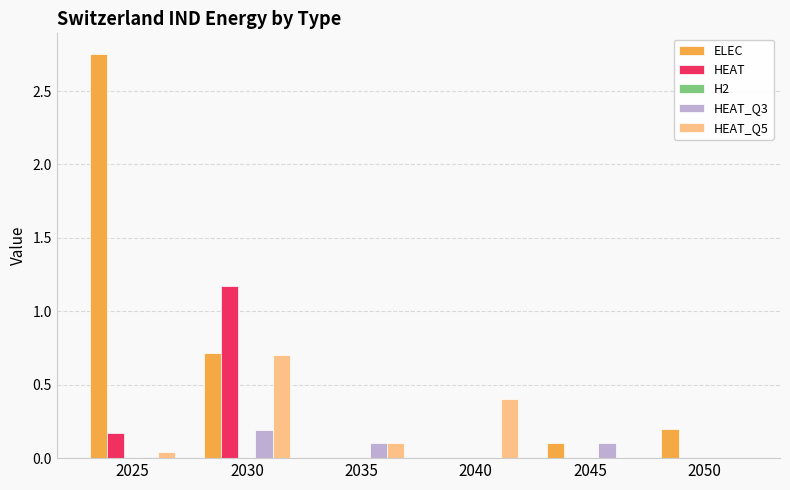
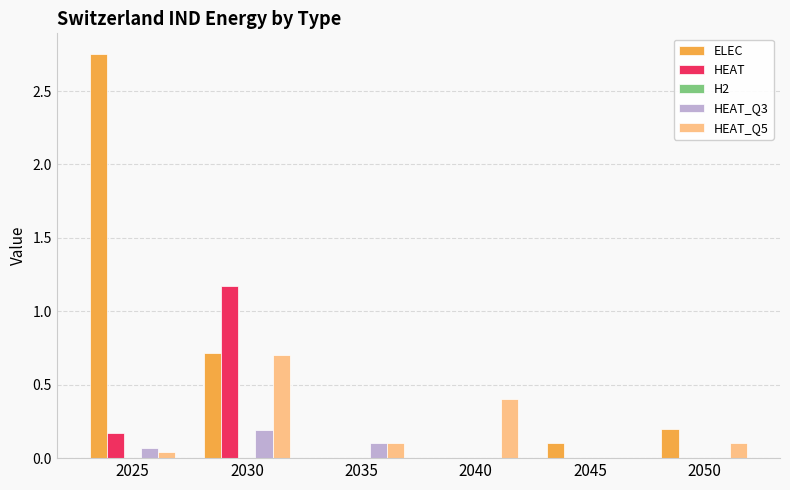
HEAT_Q3, 2025: 0.01 -> 0.07
HEAT_Q3, 2045: 0.1 -> 0.0
HEAT_Q5, 2050: 0.0 -> 0.1
